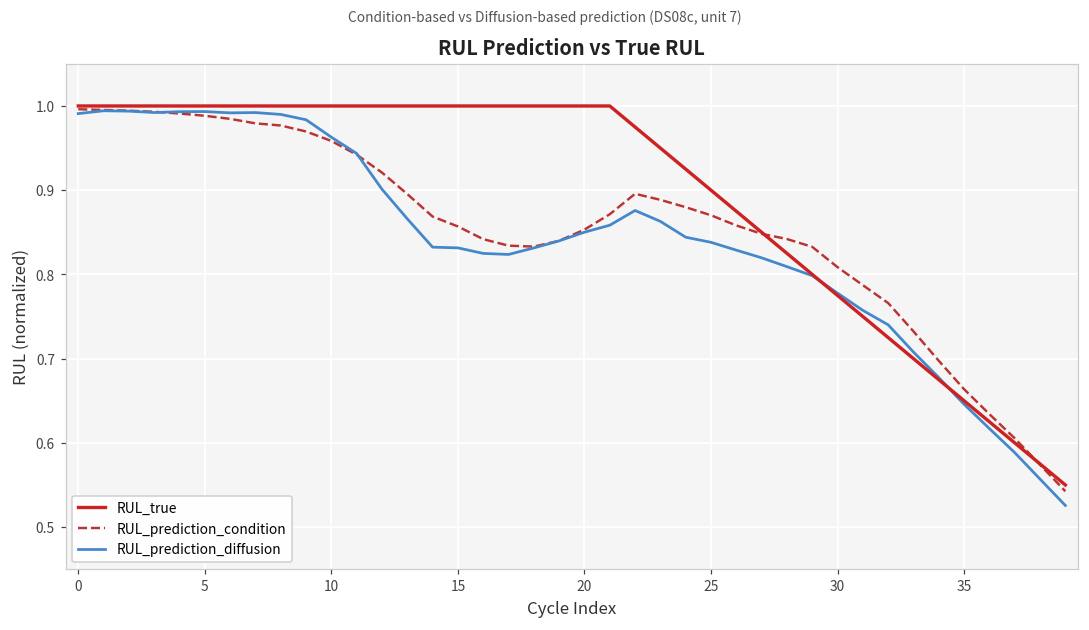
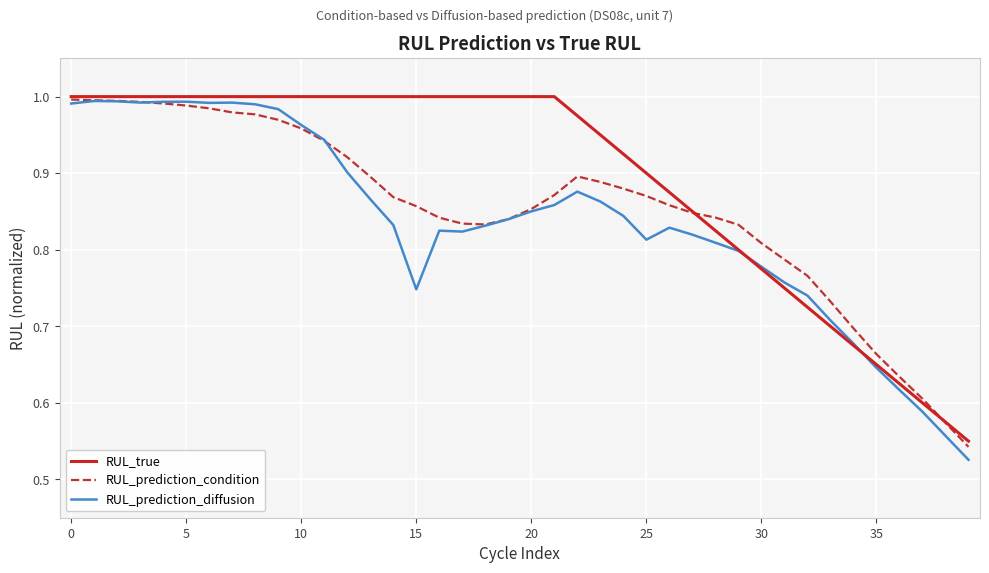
RUL_prediction_diffusion, 15: 0.83 -> 0.75
RUL_prediction_diffusion, 25: 0.84 -> 0.81
